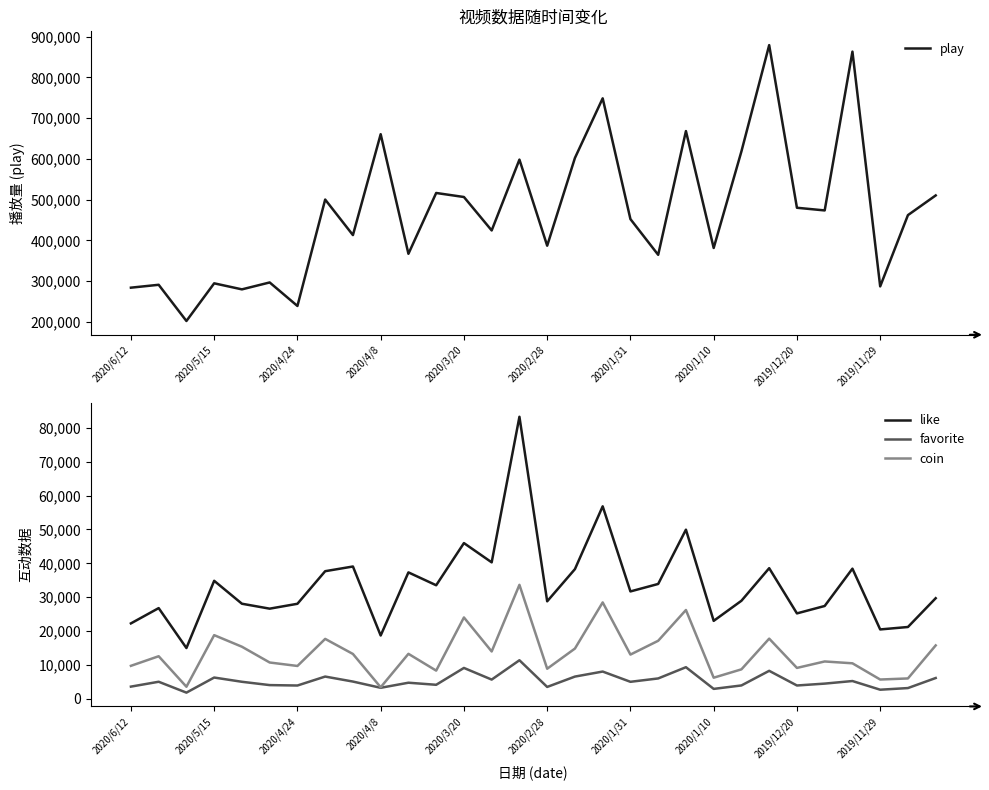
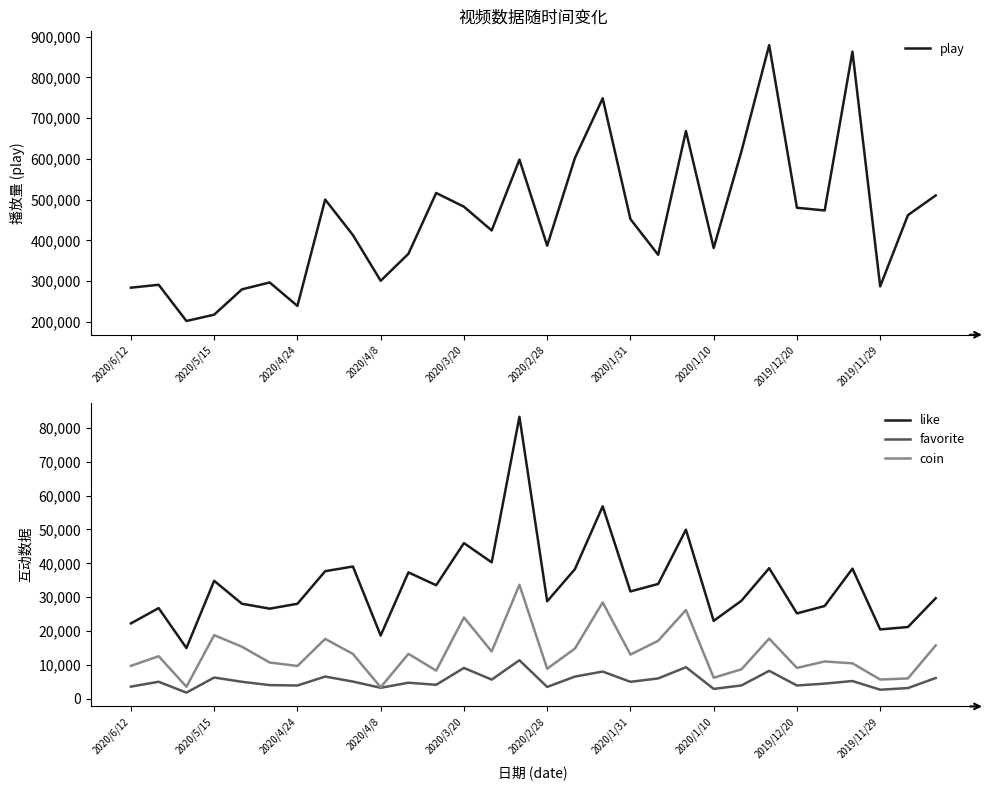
视频数据随时间变化, 2020/5/15: 290,000 -> 220,000
视频数据随时间变化, 2020/4/8: 660,000 -> 300,000
视频数据随时间变化, 2020/3/20: 510,000 -> 480,000
